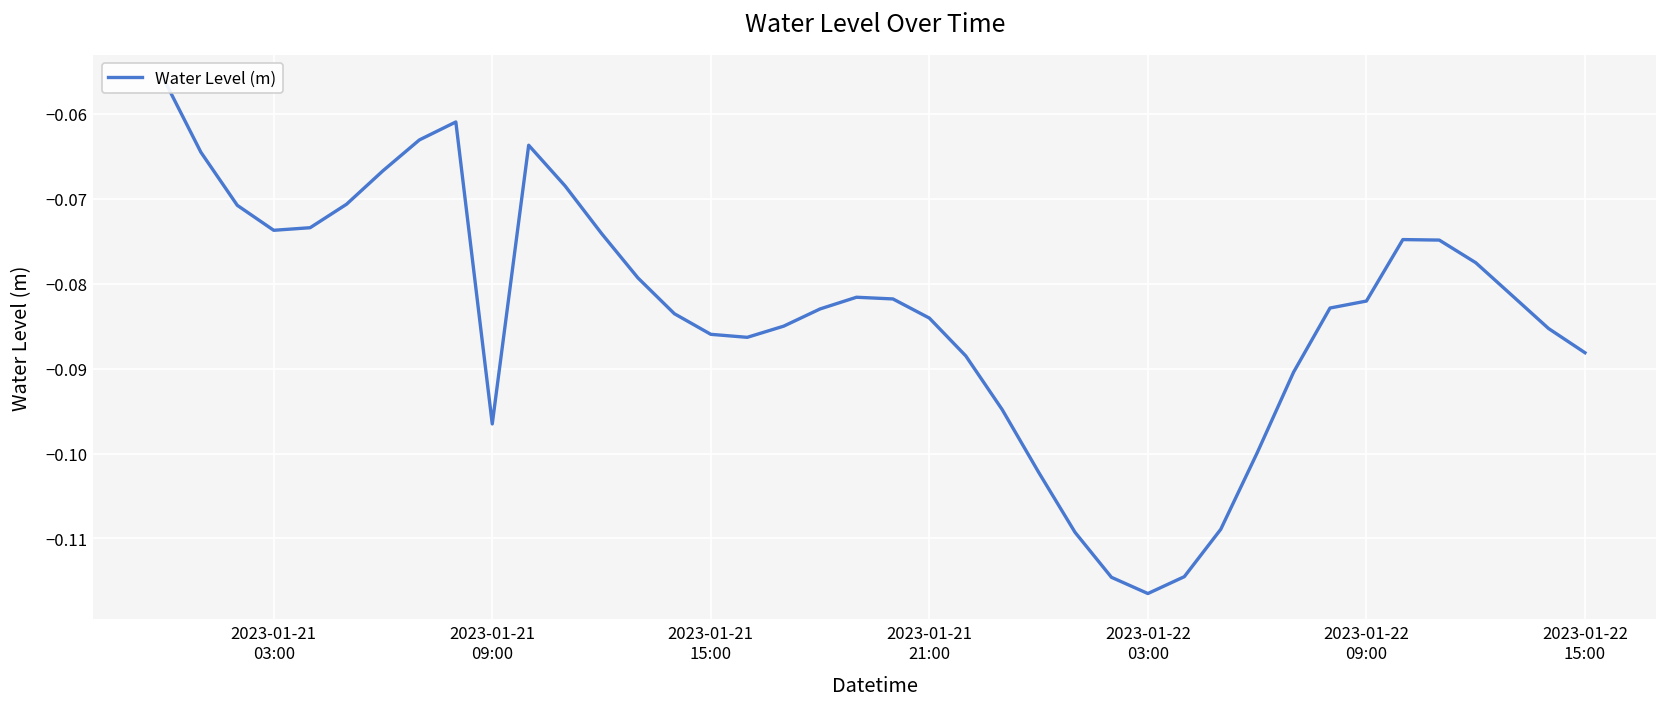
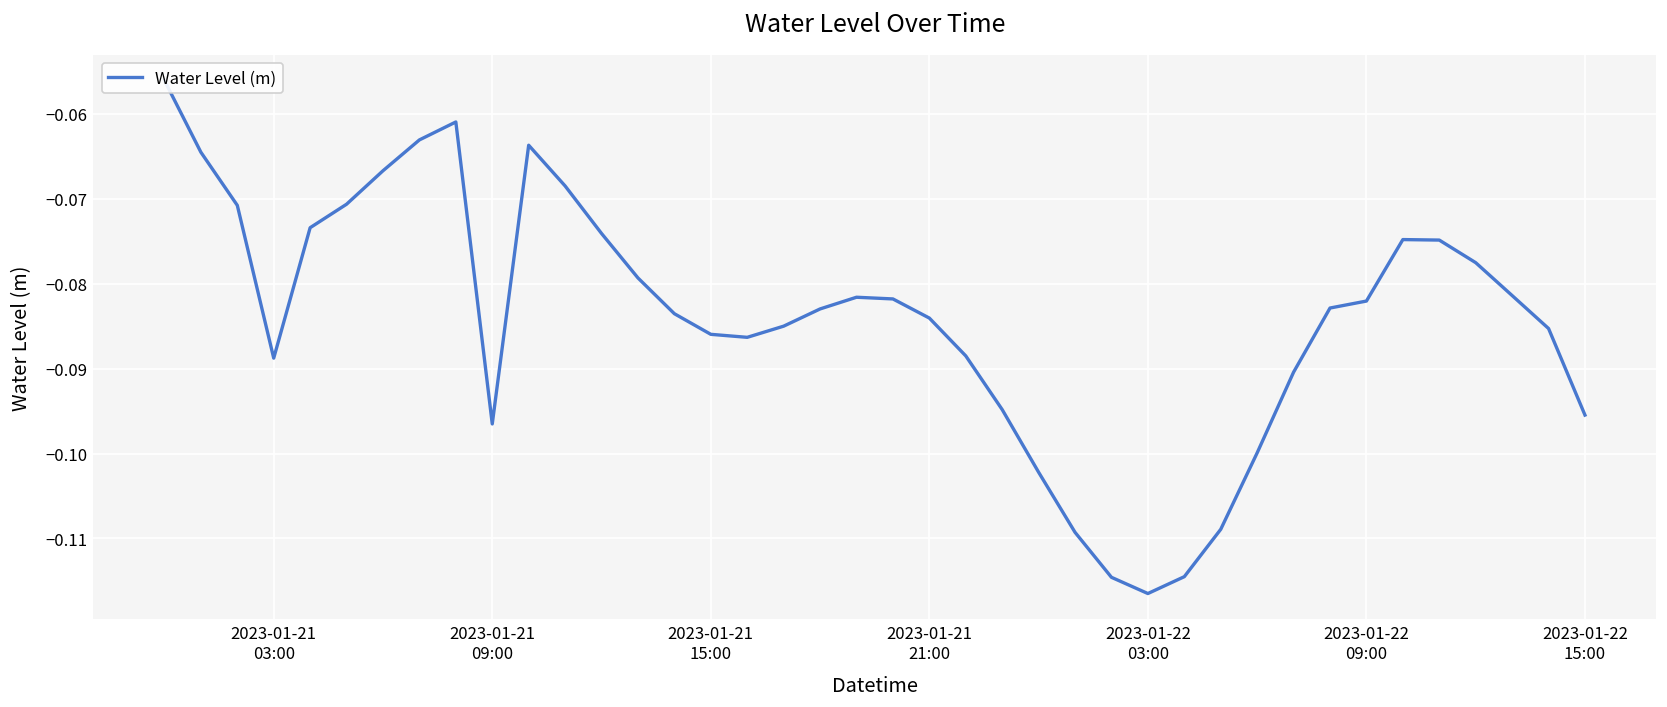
2023-01-21 03:00: -0.074 -> -0.089
2023-01-22 15:00: -0.088 -> -0.095
